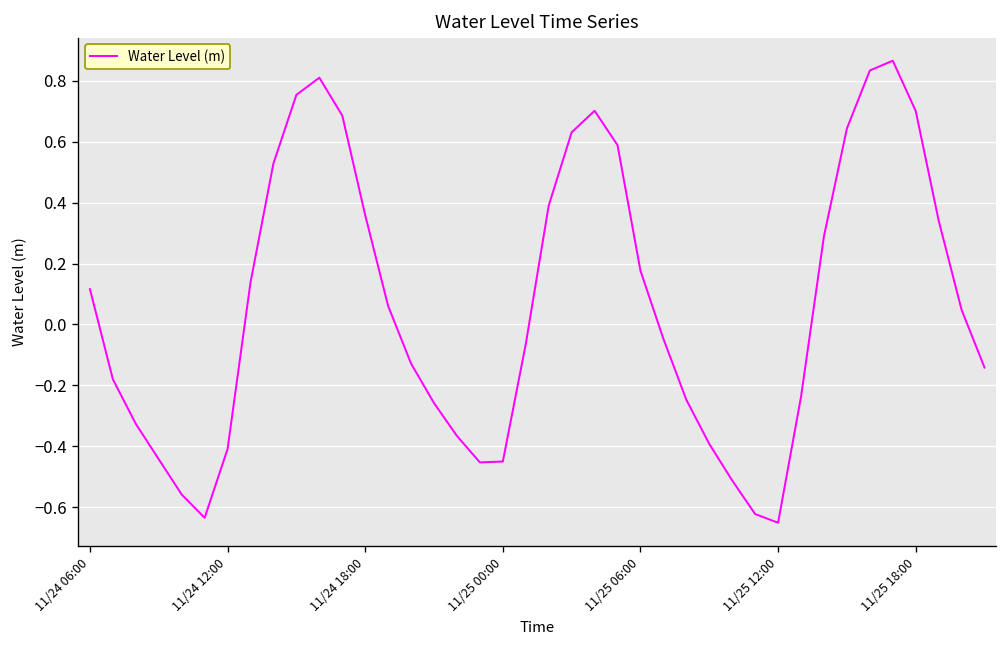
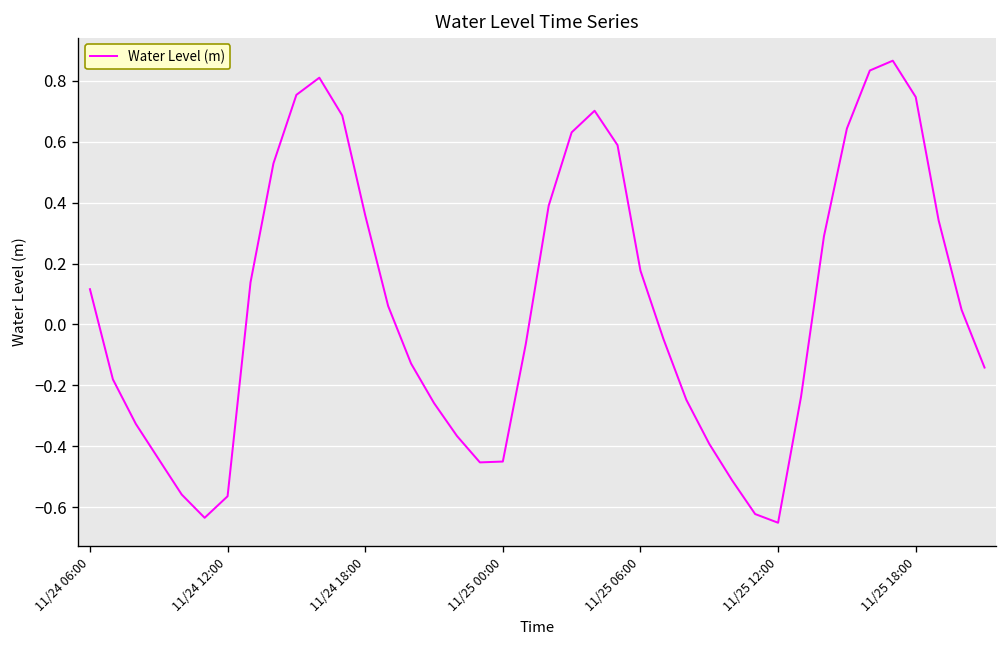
11/24 12:00: -0.41 -> -0.56
11/25 18:00: 0.70 -> 0.75
